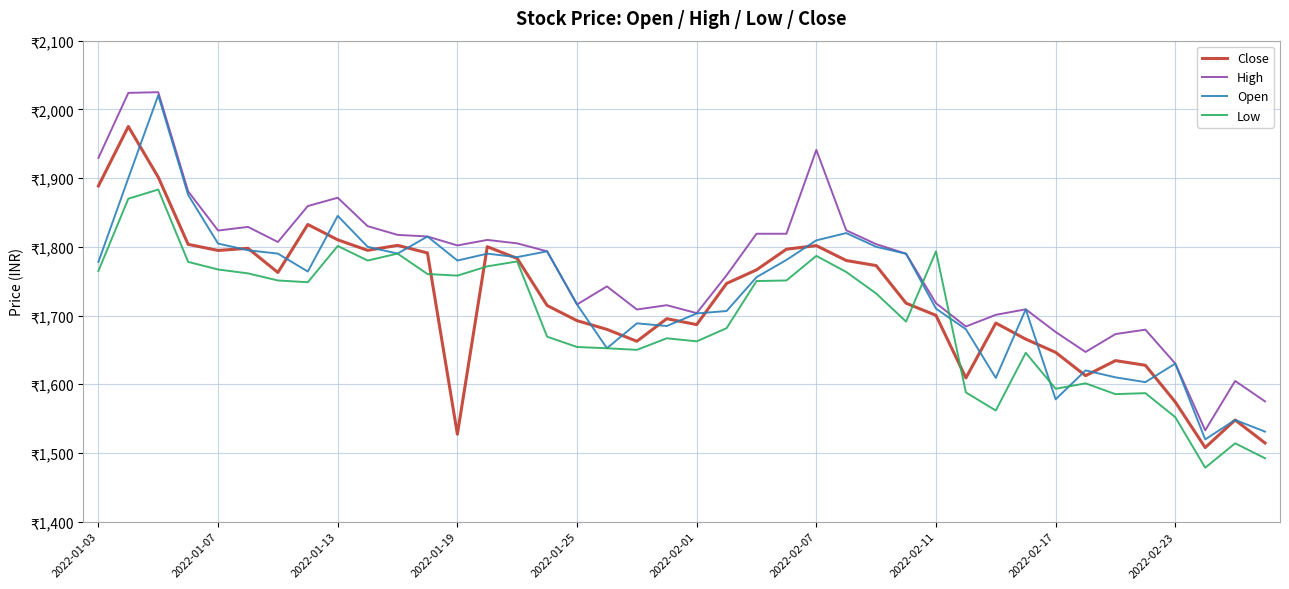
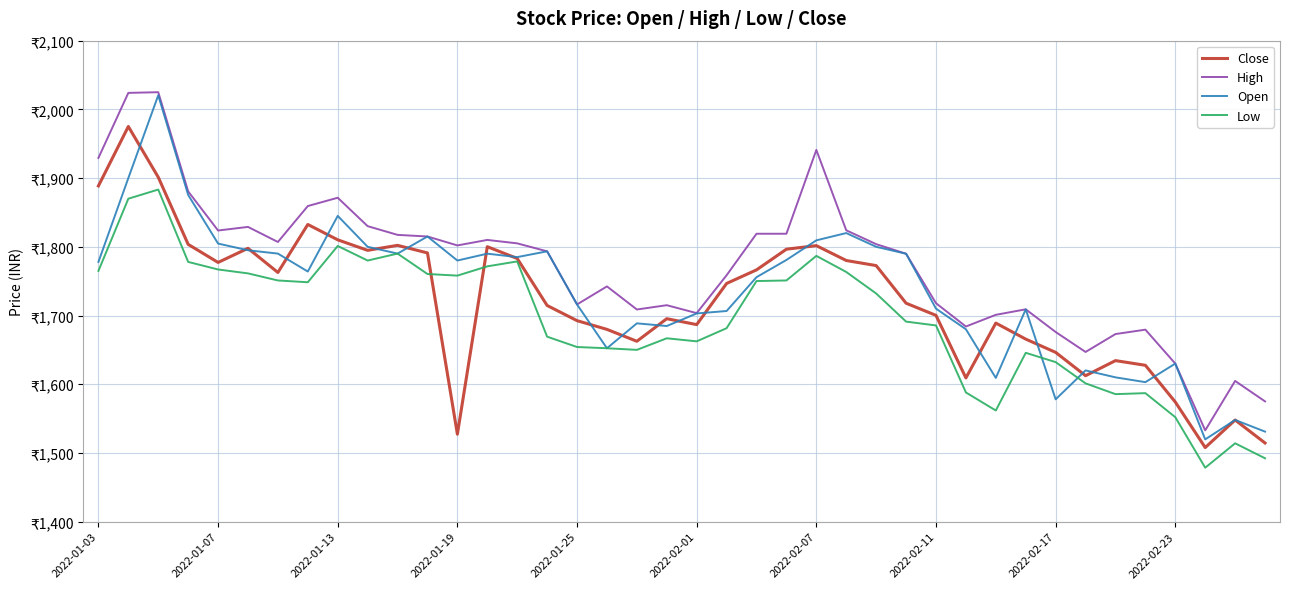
Close, 2022-01-07: ₹1,790 -> ₹1,780
Low, 2022-02-11: ₹1,790 -> ₹1,690
Low, 2022-02-17: ₹1,590 -> ₹1,630
